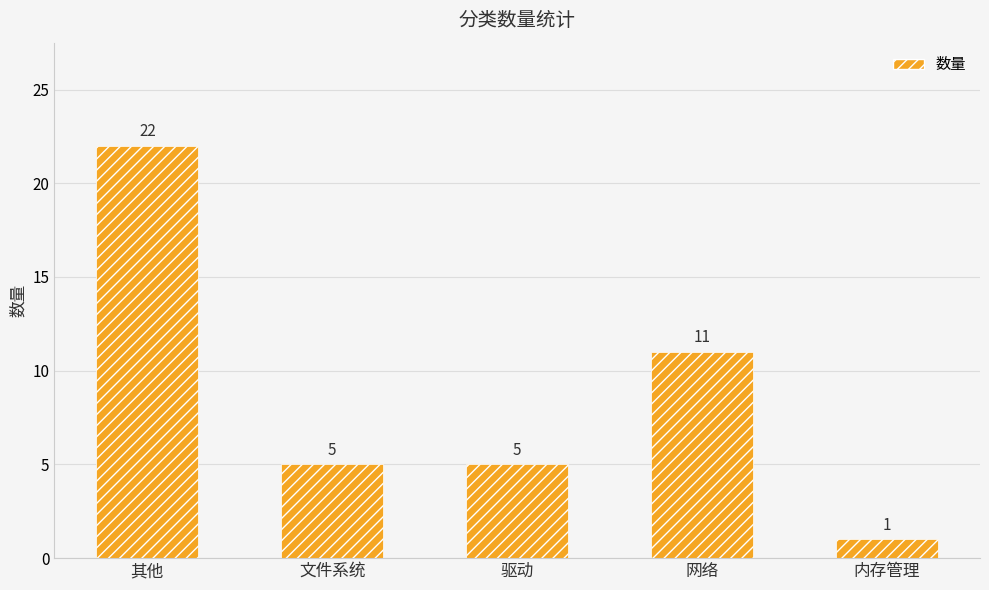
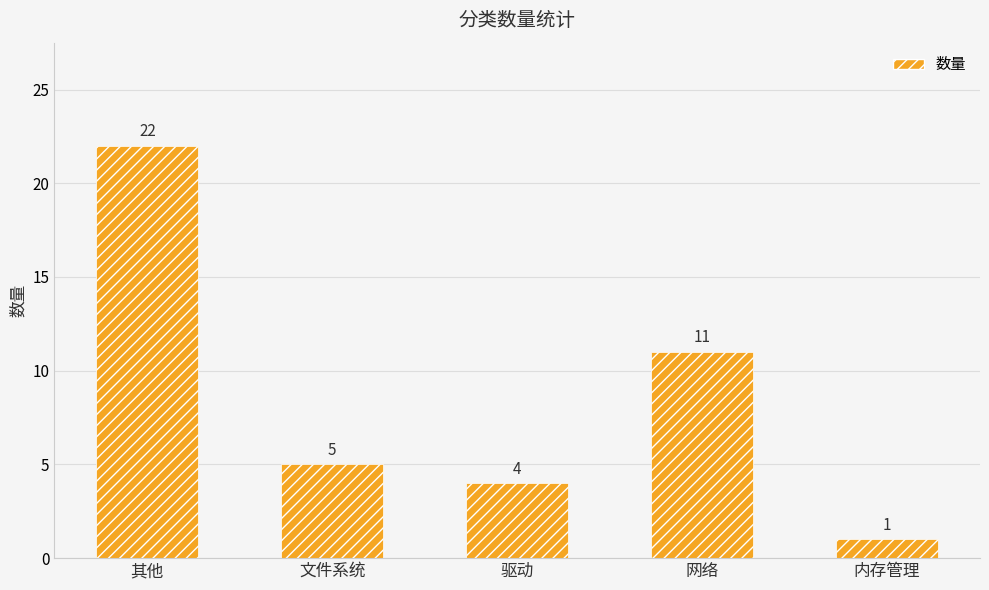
驱动: 5 -> 4
